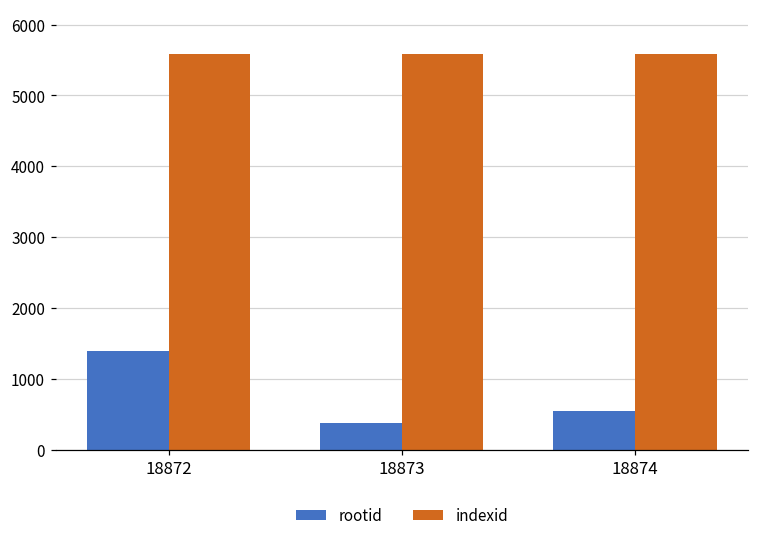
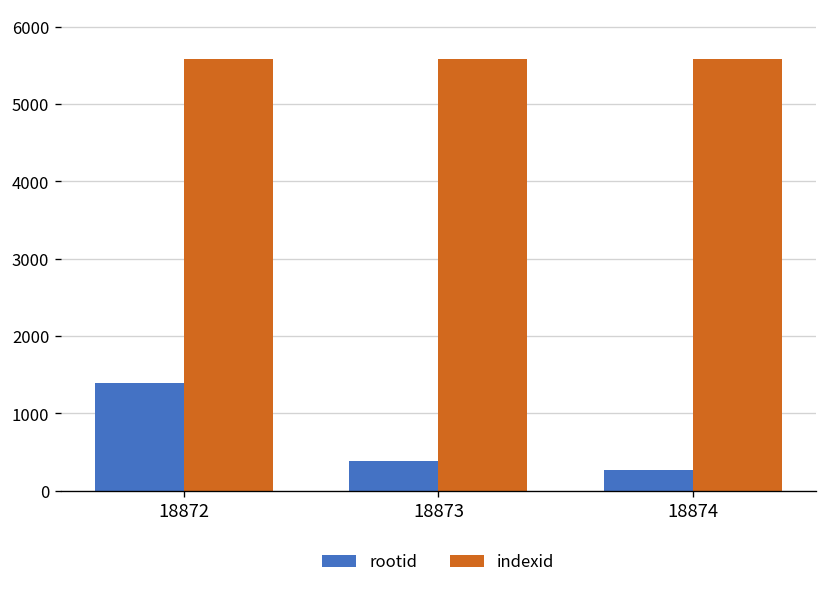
rootid, 18874: 500 -> 300
